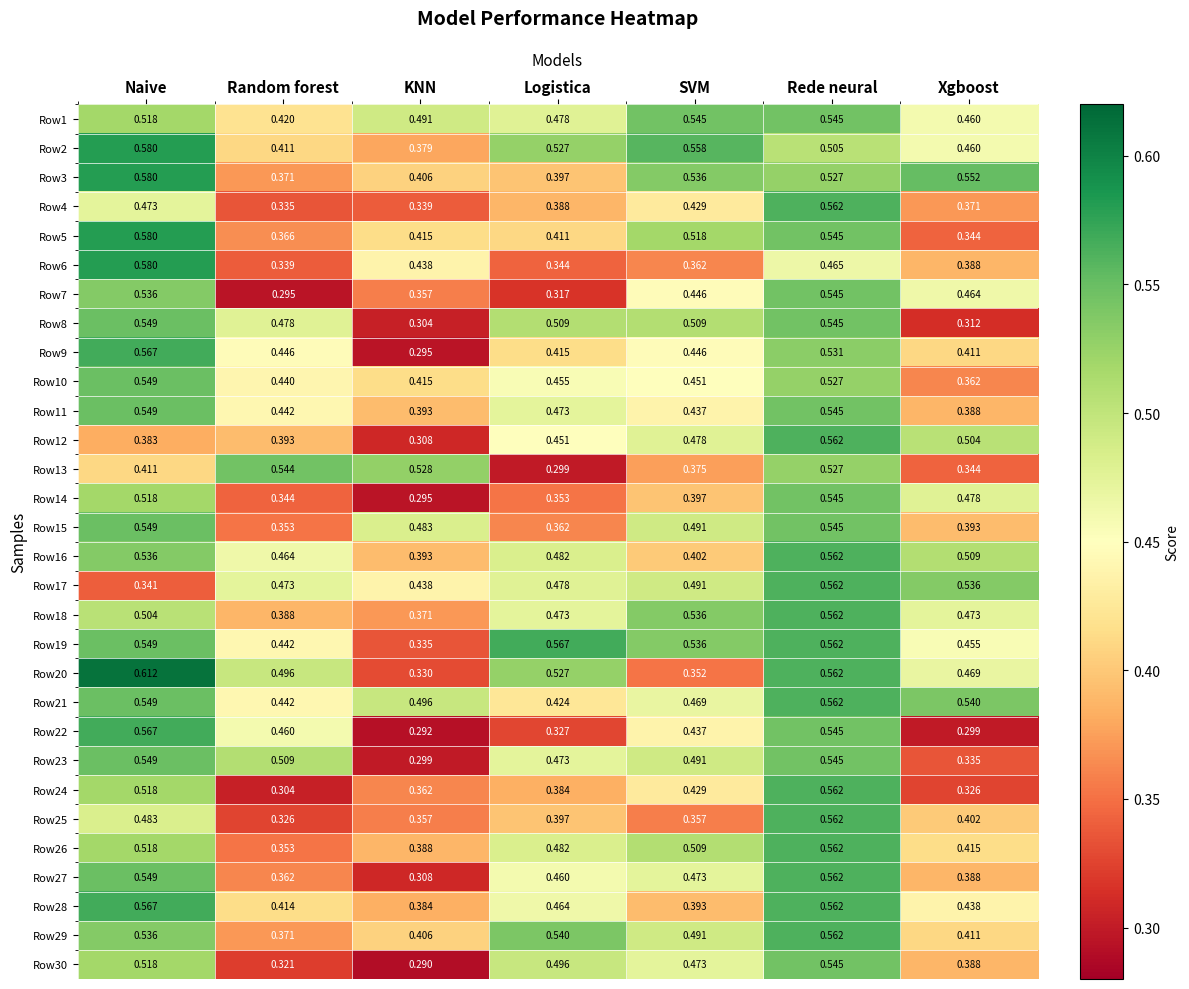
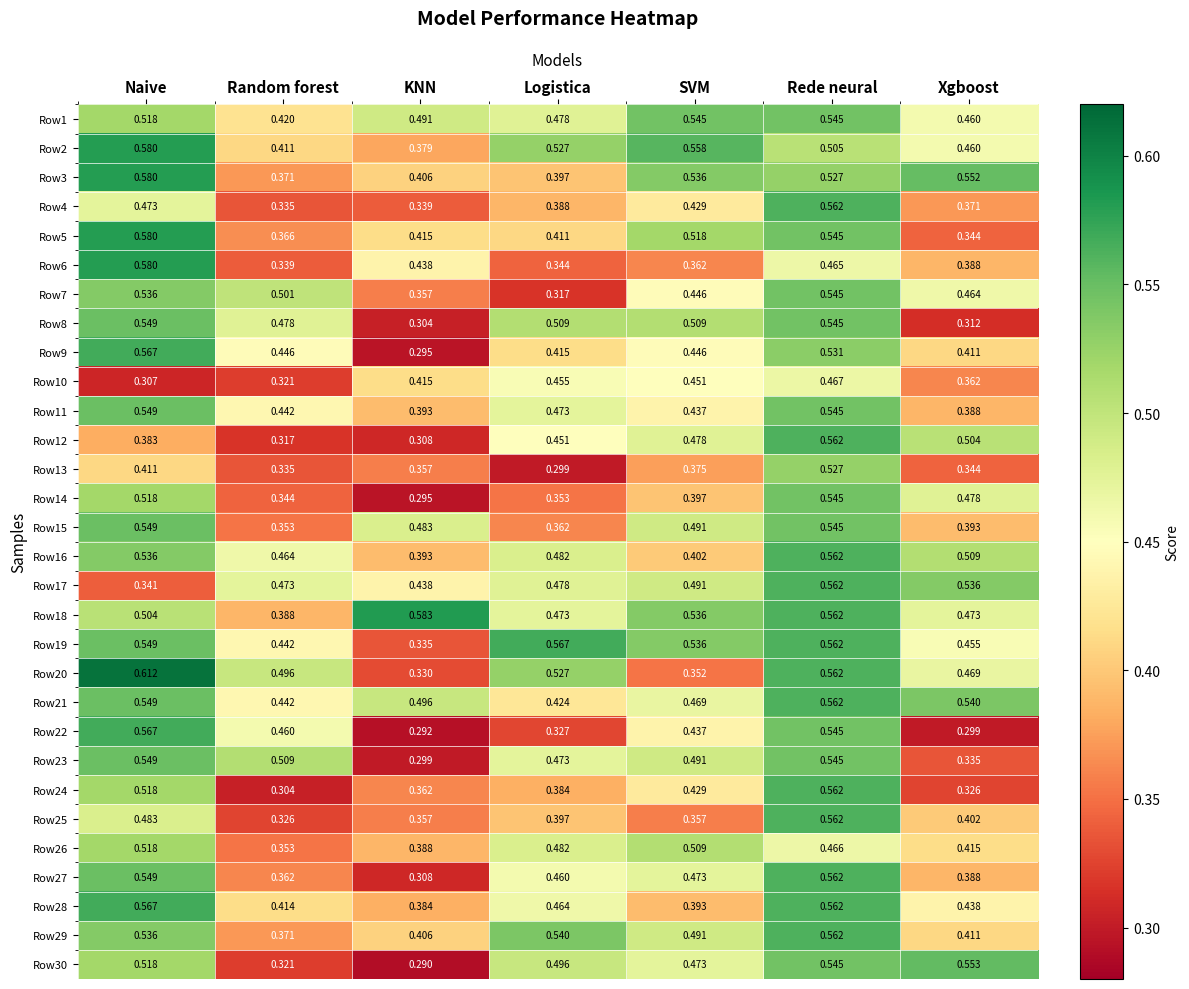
Row7, Random forest: 0.295 -> 0.501
Row10, Naive: 0.549 -> 0.307
Row10, Random forest: 0.440 -> 0.321
Row10, Rede neural: 0.527 -> 0.467
Row12, Random forest: 0.393 -> 0.317
Row13, Random forest: 0.544 -> 0.335
Row13, KNN: 0.528 -> 0.357
Row18, KNN: 0.371 -> 0.583
Row26, Rede neural: 0.562 -> 0.466
Row30, Xgboost: 0.388 -> 0.553
